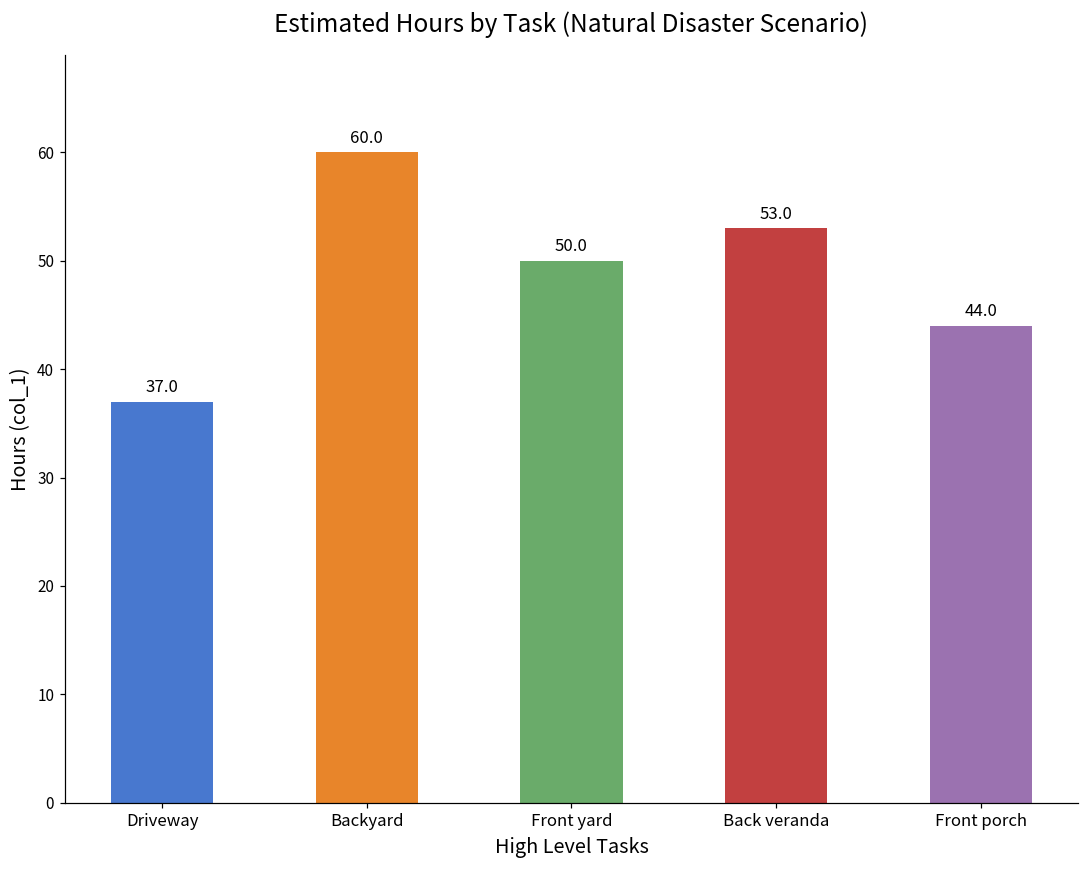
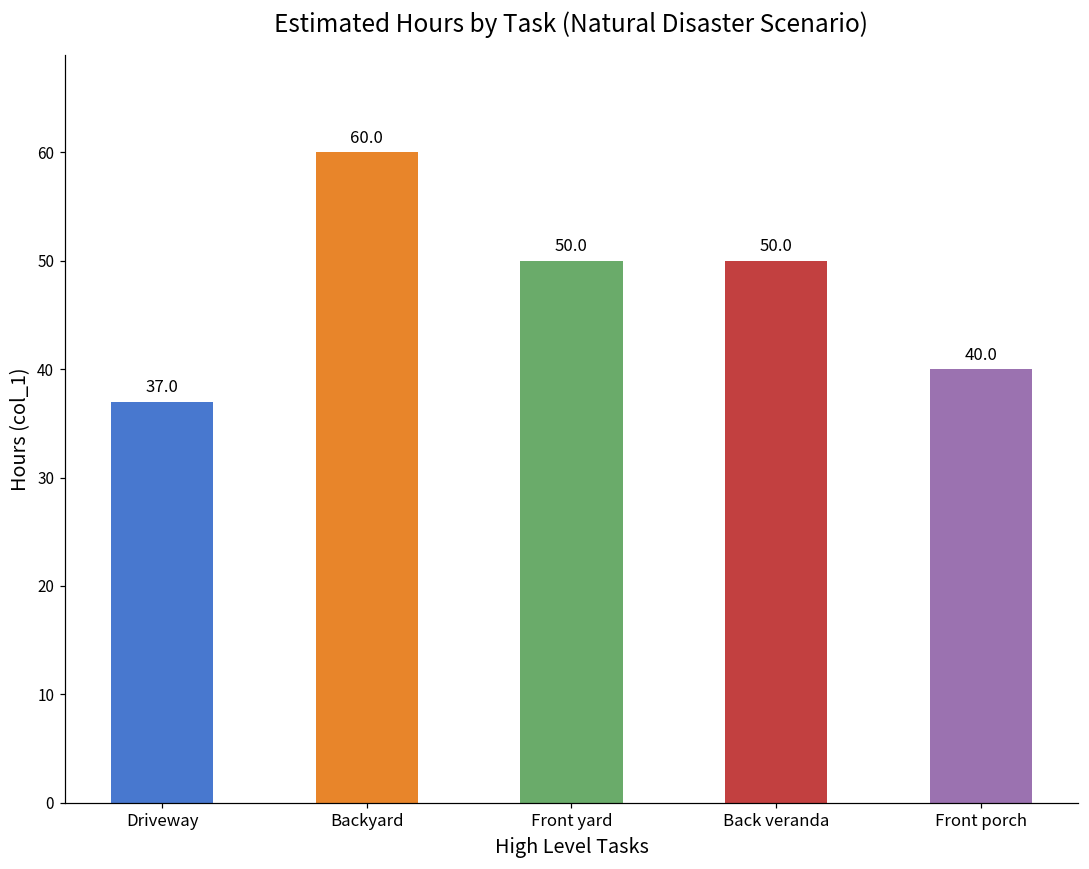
Back veranda: 53.0 -> 50.0
Front porch: 44.0 -> 40.0
